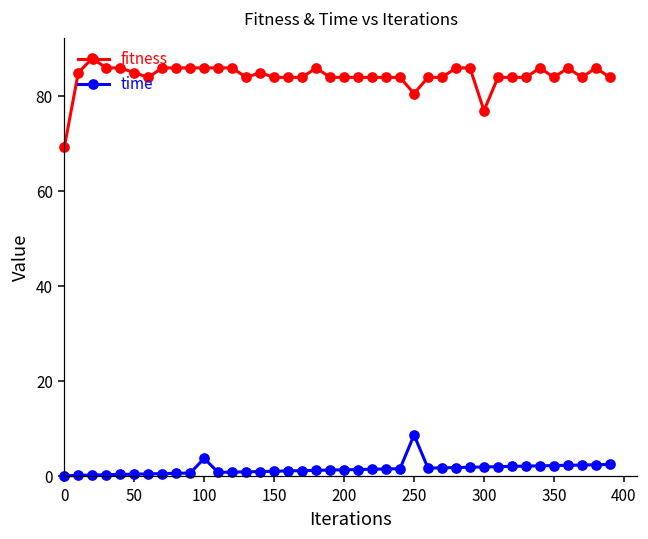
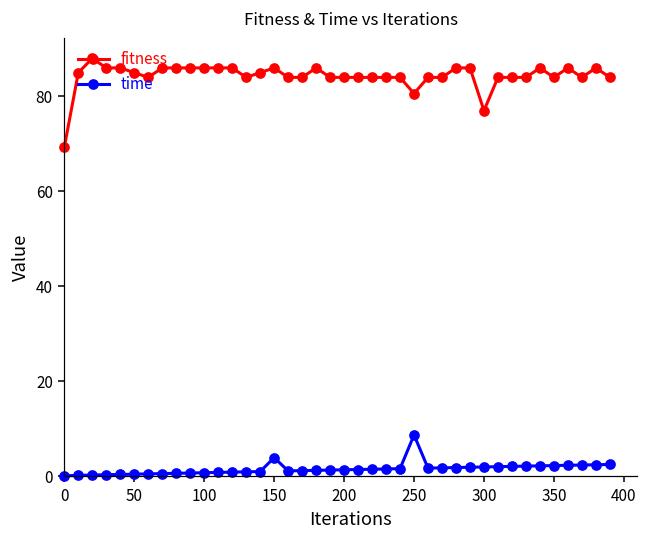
time, 100: 4 -> 1
fitness, 150: 84 -> 86
time, 150: 1 -> 4
